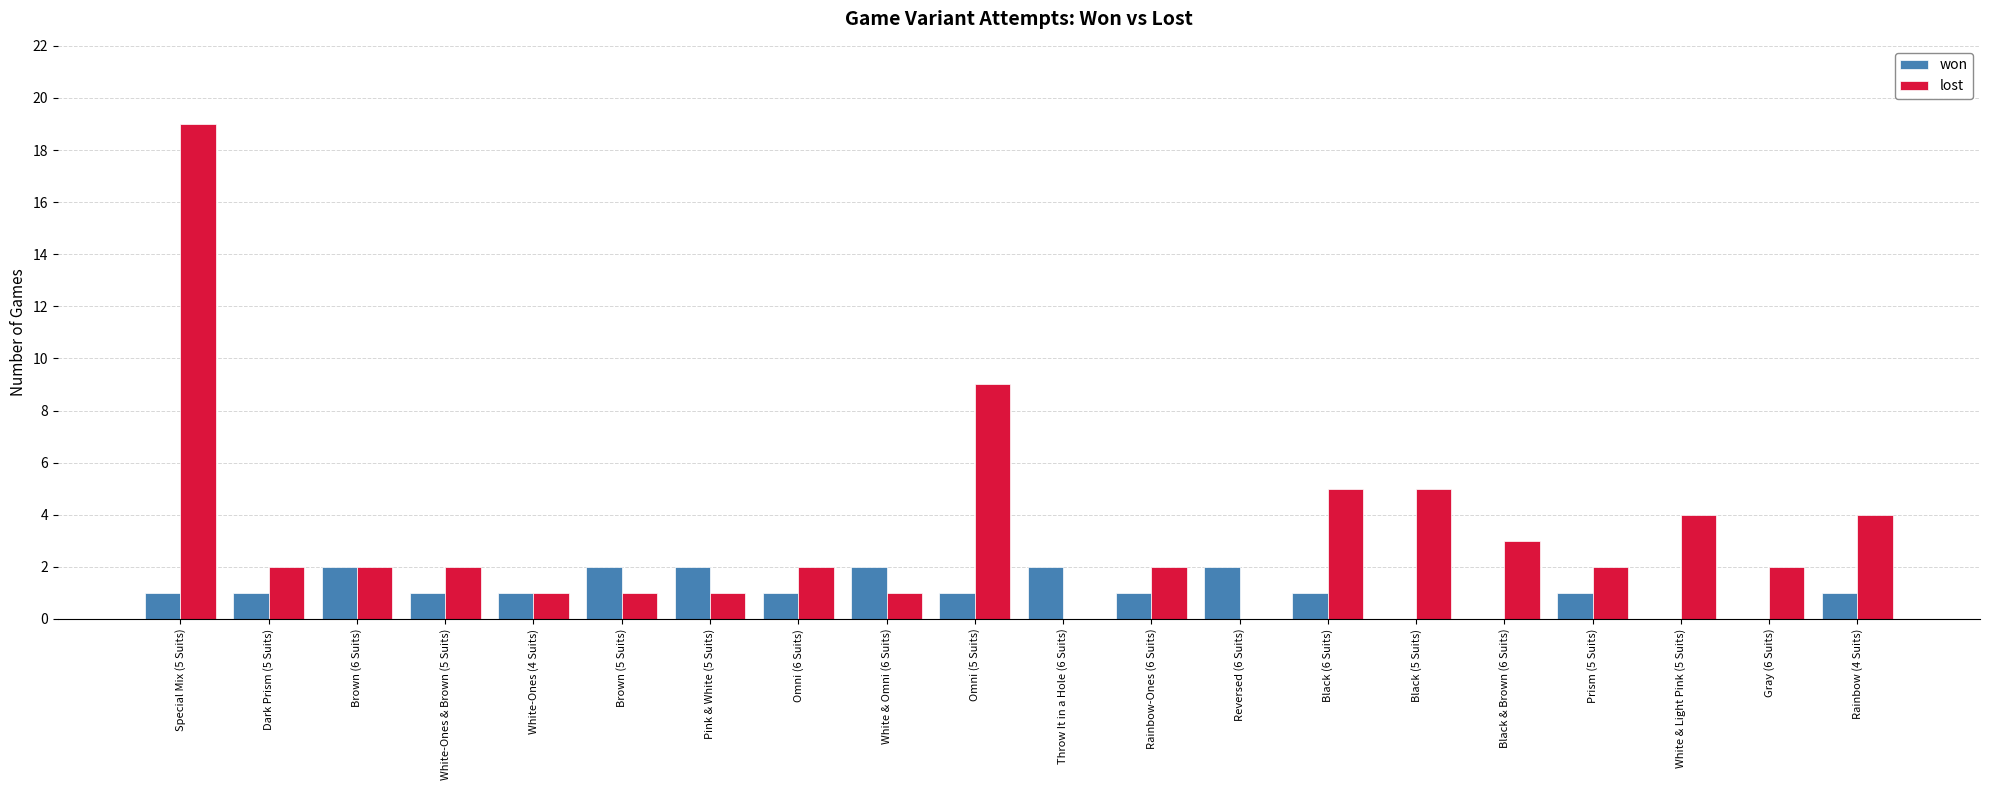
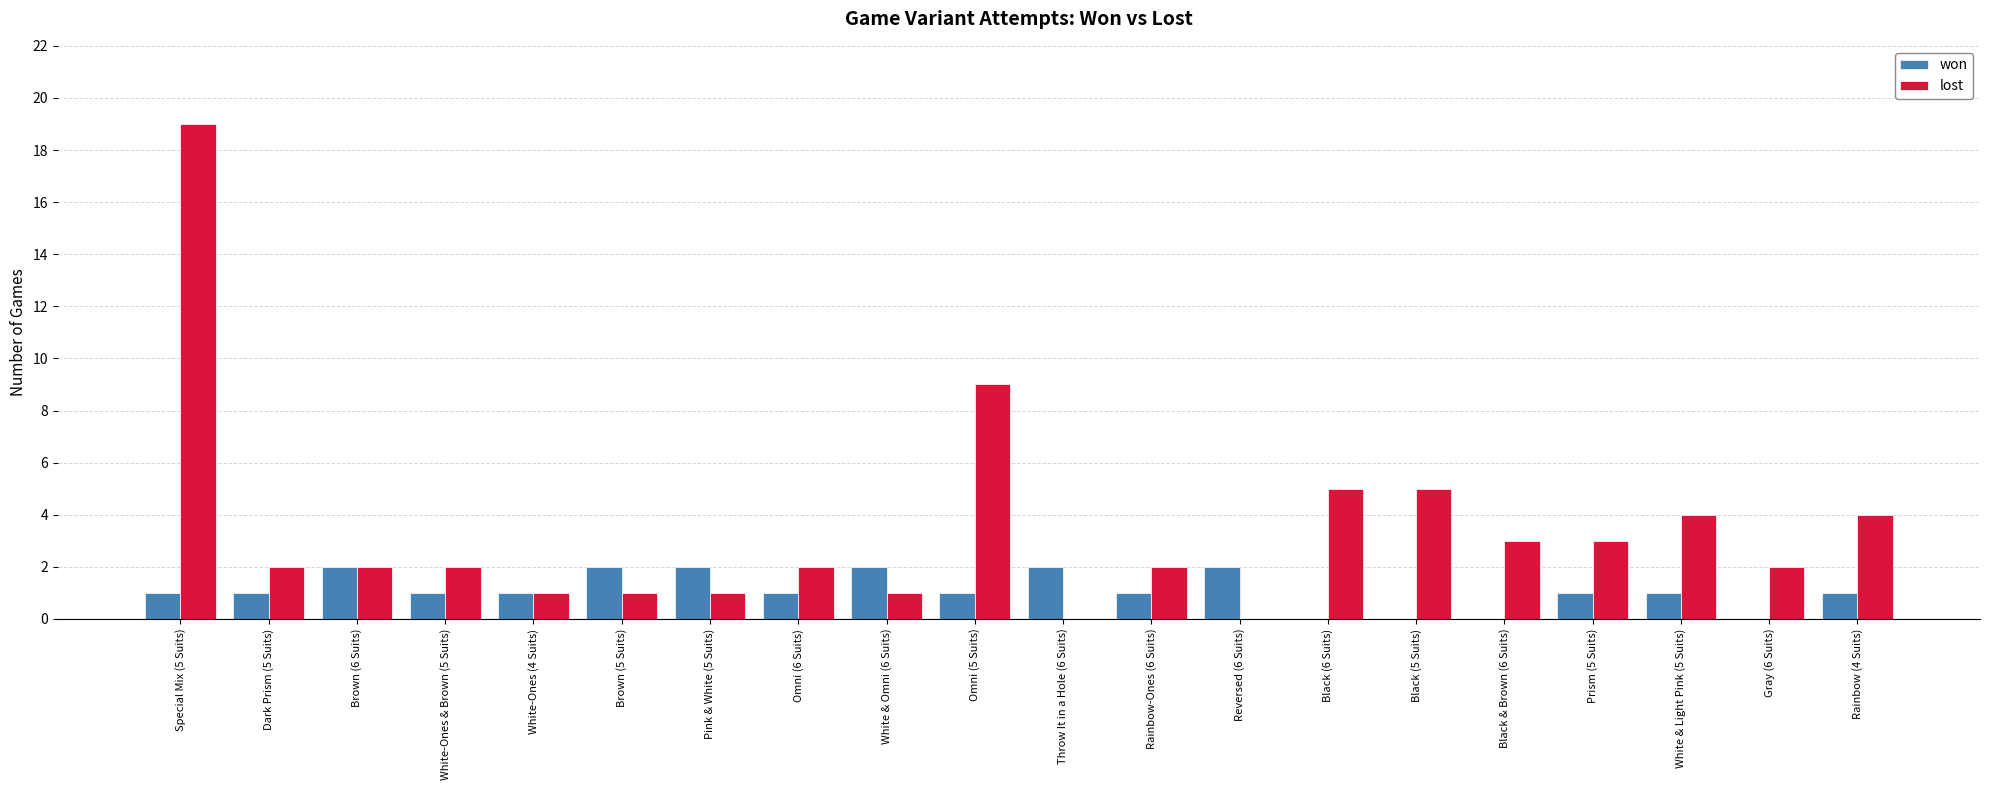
won, Black (6 Suits): 1 -> 0
lost, Prism (5 Suits): 2 -> 3
won, White & Light Pink (5 Suits): 0 -> 1
